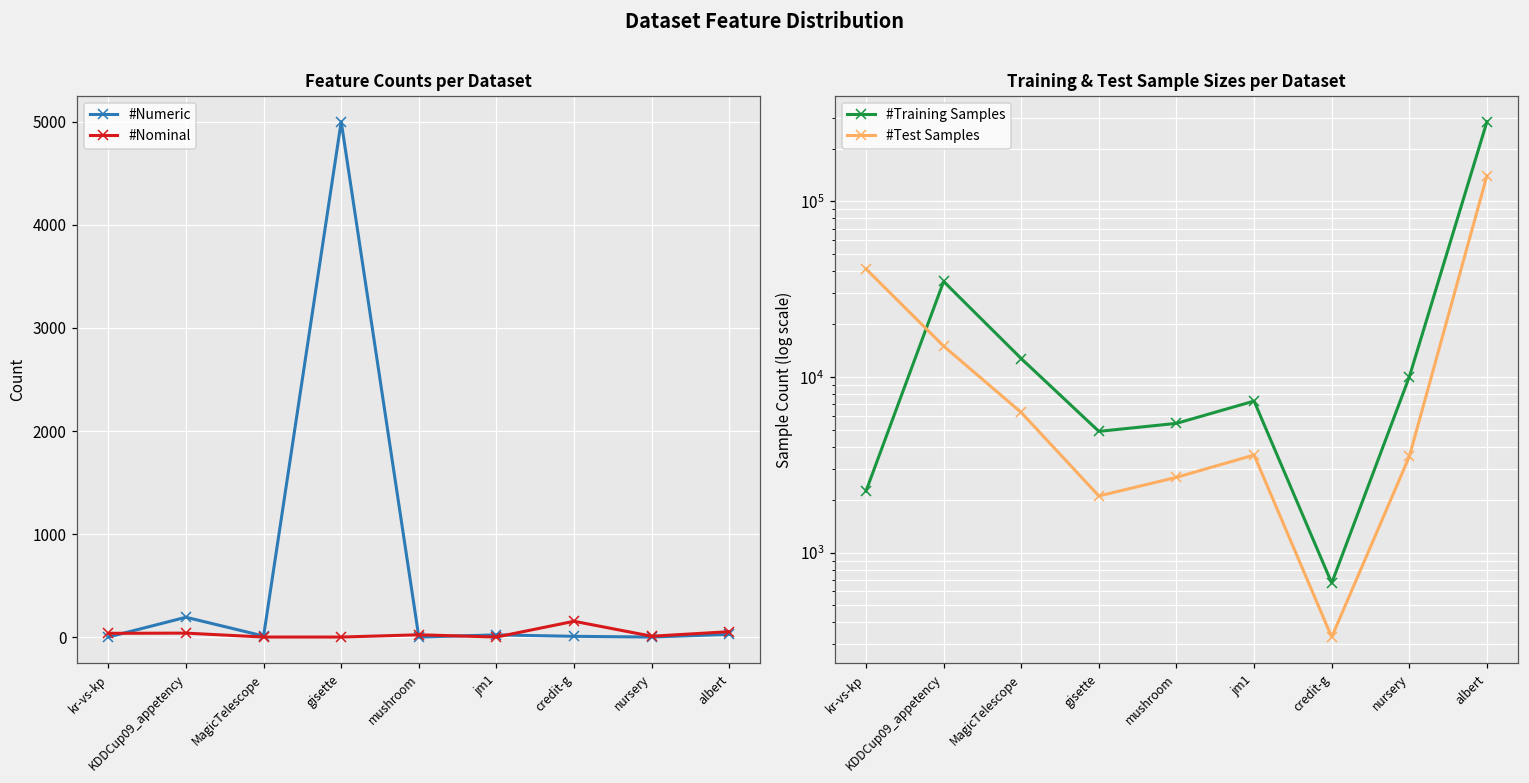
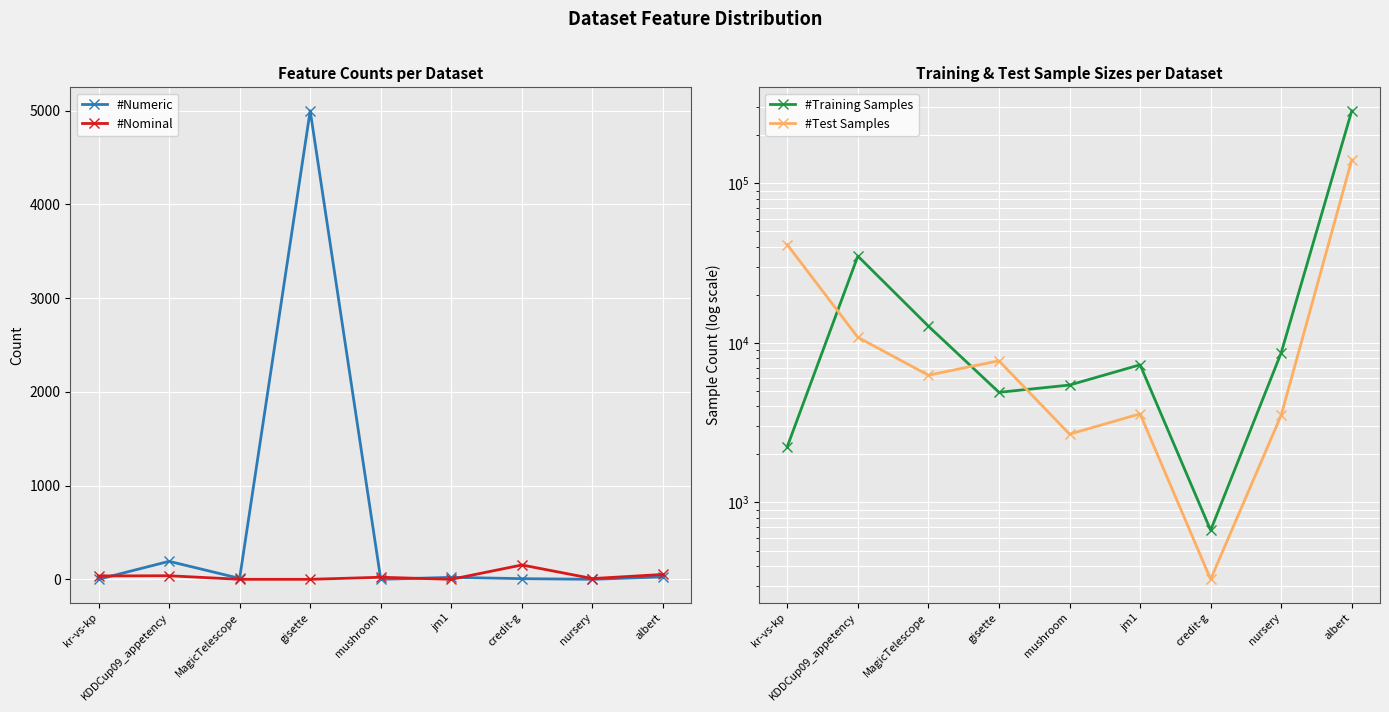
Training & Test Sample Sizes per Dataset, #Test Samples, KDDCup09_appetency: 15000 -> 11000
Training & Test Sample Sizes per Dataset, #Test Samples, gisette: 2100 -> 8000
Training & Test Sample Sizes per Dataset, #Training Samples, nursery: 10000 -> 9000
